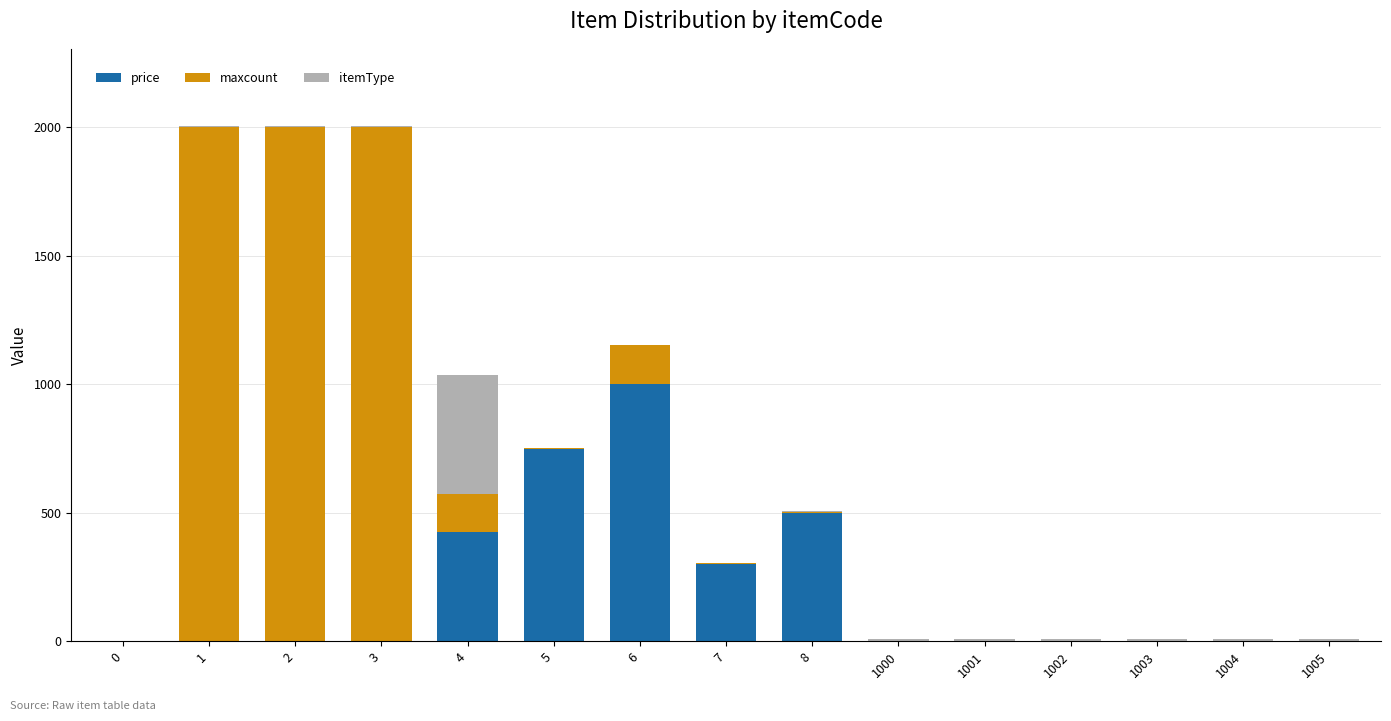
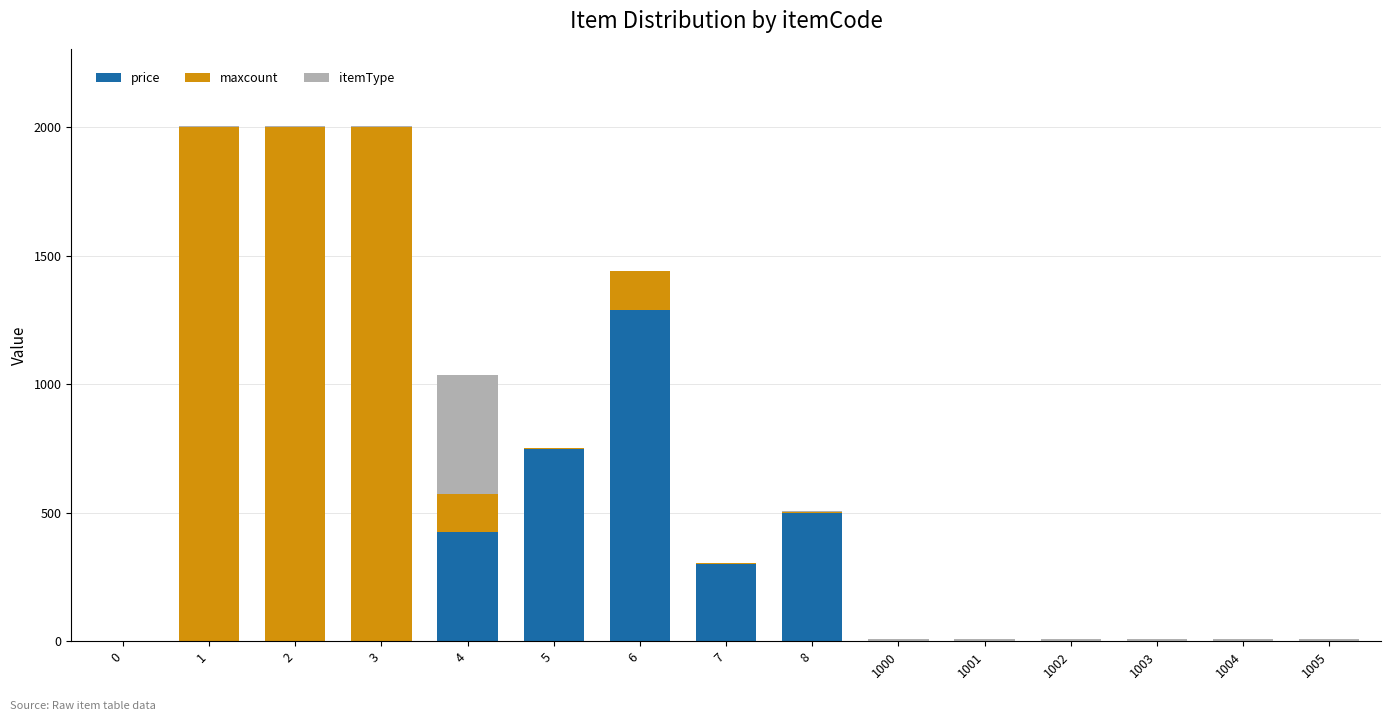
price, 6: 1000 -> 1290
